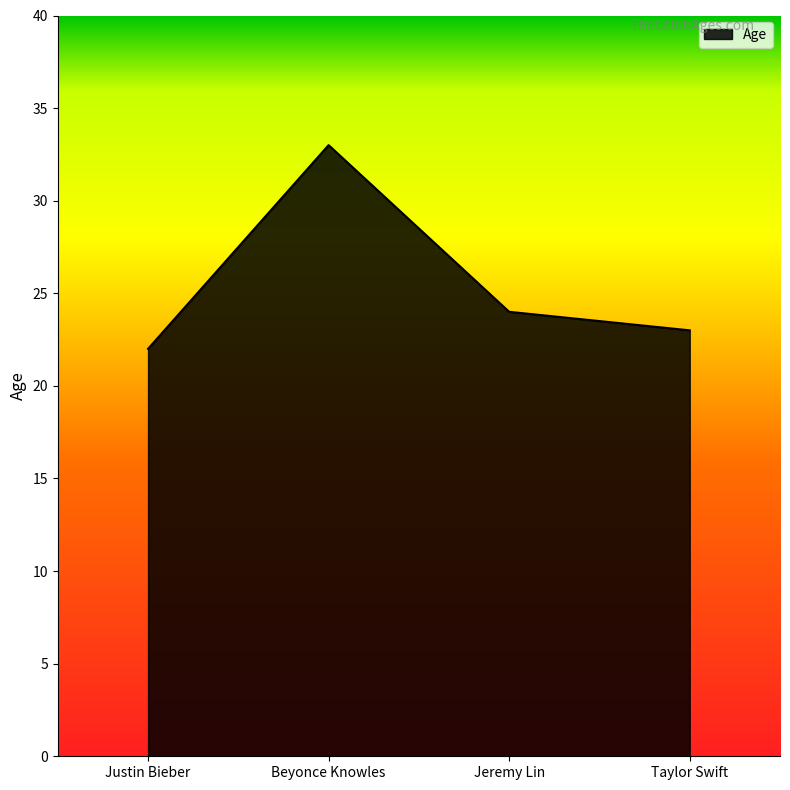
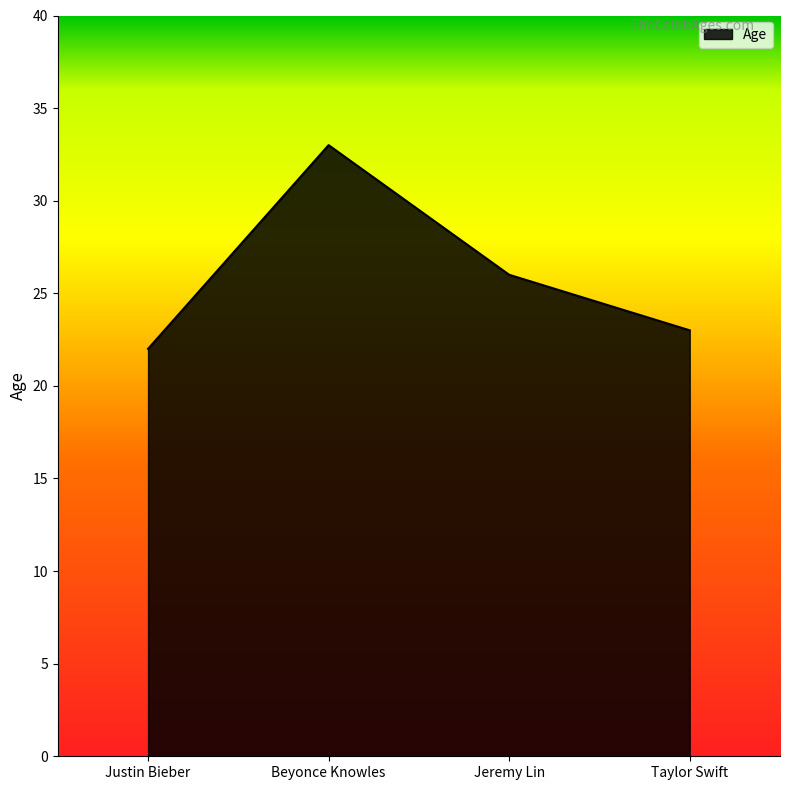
Jeremy Lin: 24 -> 26
